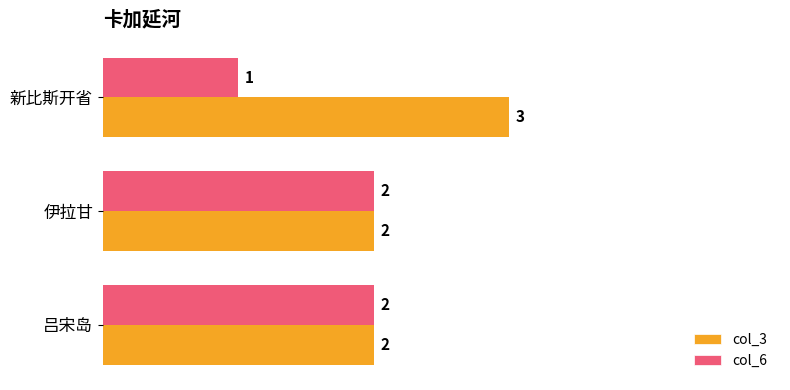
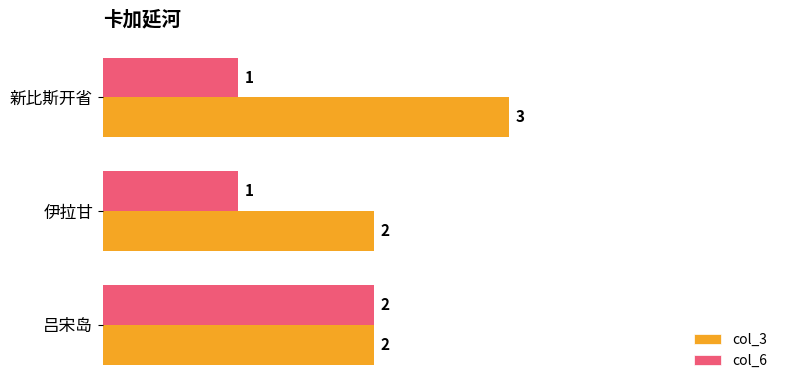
col_6, 伊拉甘: 2 -> 1
